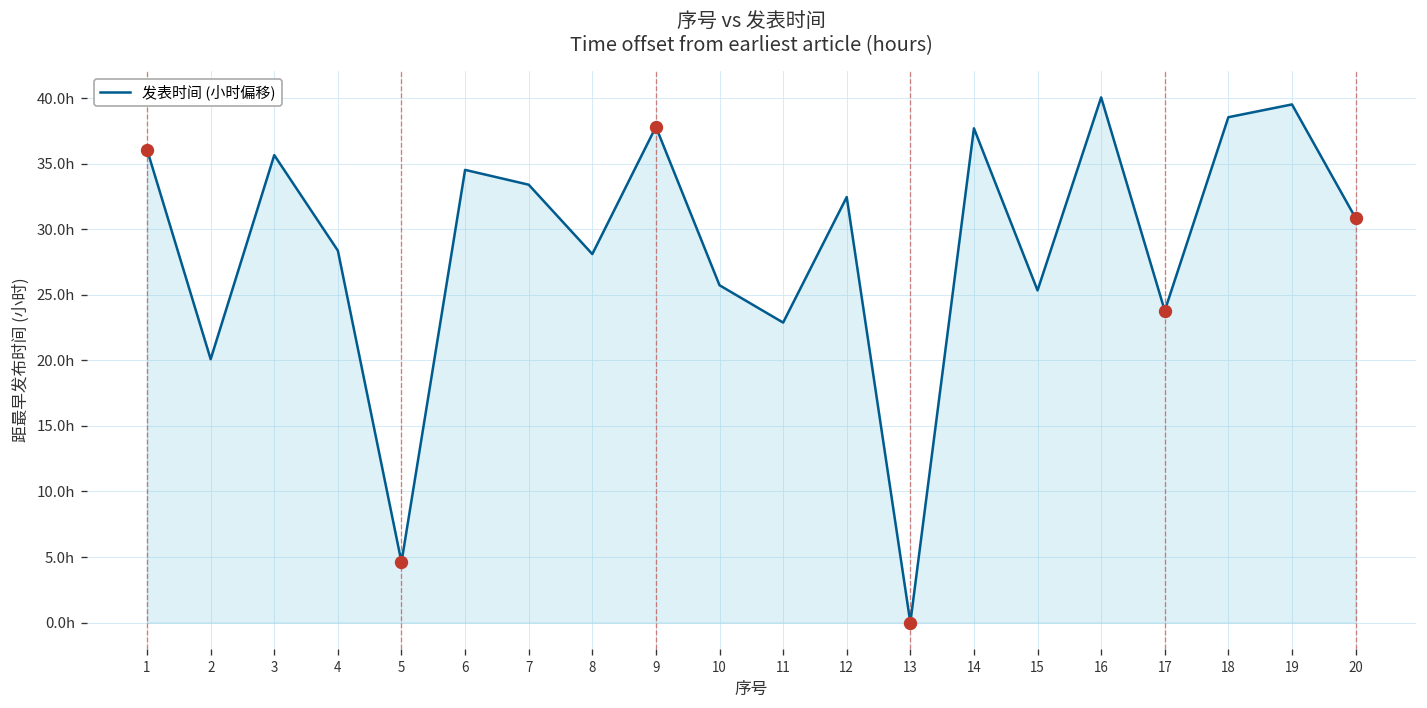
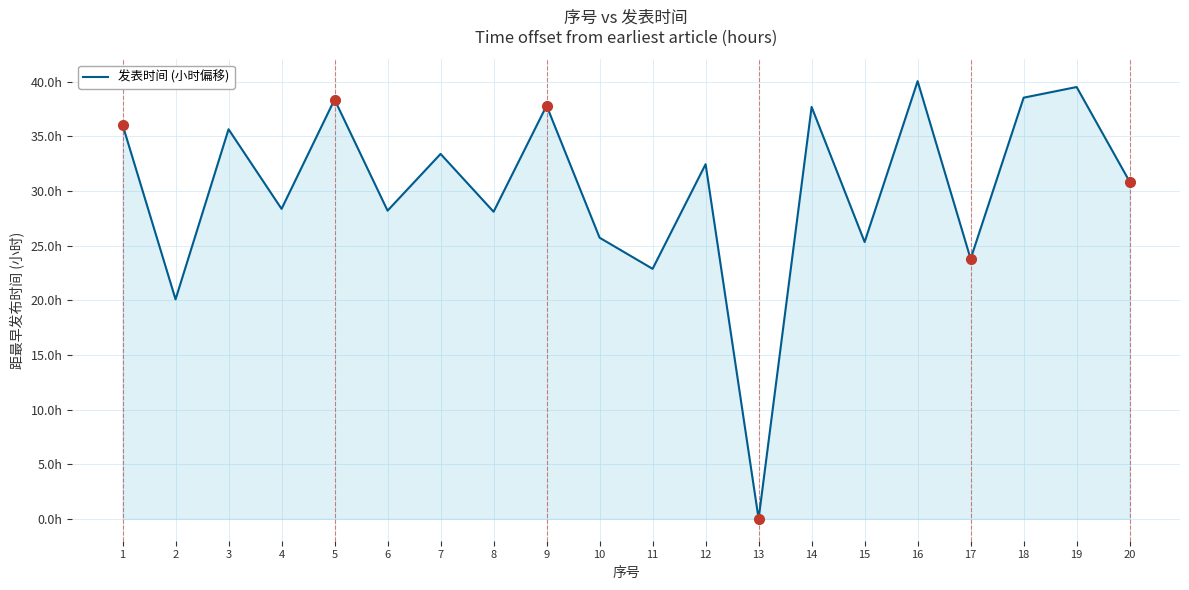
发表时间 (小时偏移), 5: 4.6h -> 38.4h
发表时间 (小时偏移), 6: 34.5h -> 28.2h
